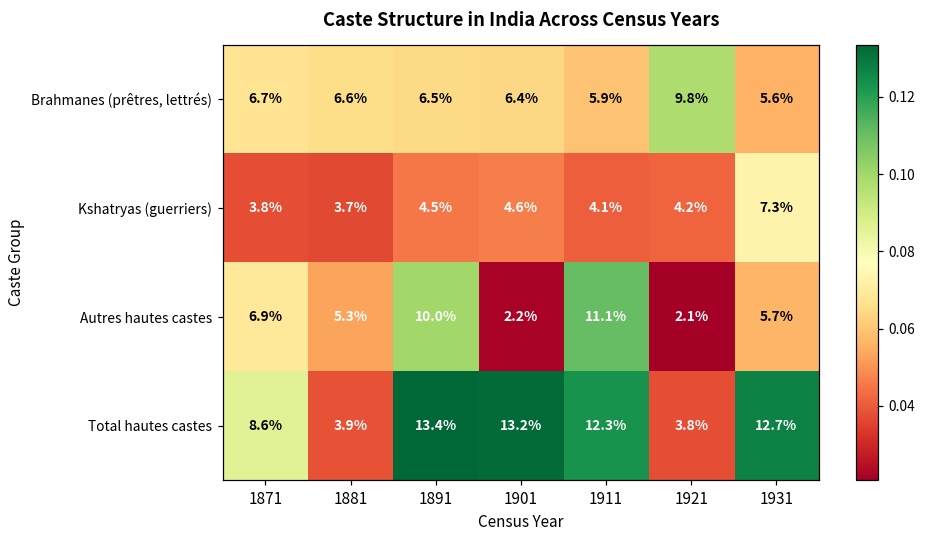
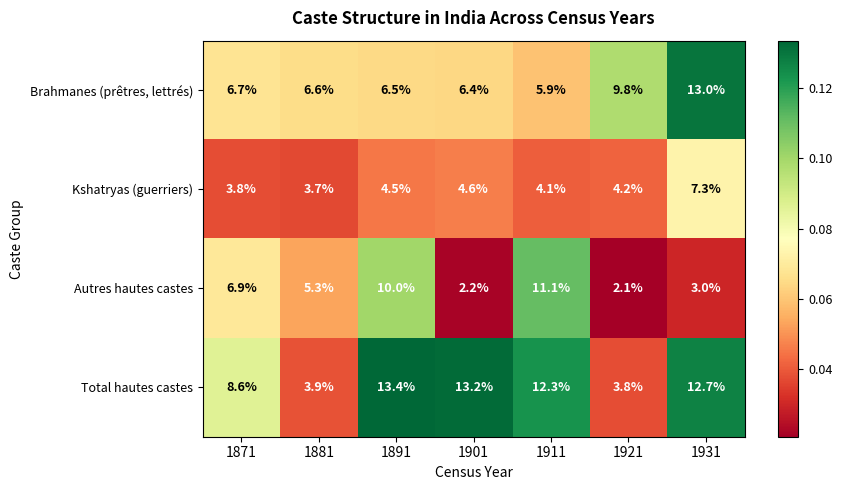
Brahmanes (prêtres, lettrés), 1931: 5.6% -> 13.0%
Autres hautes castes, 1931: 5.7% -> 3.0%
